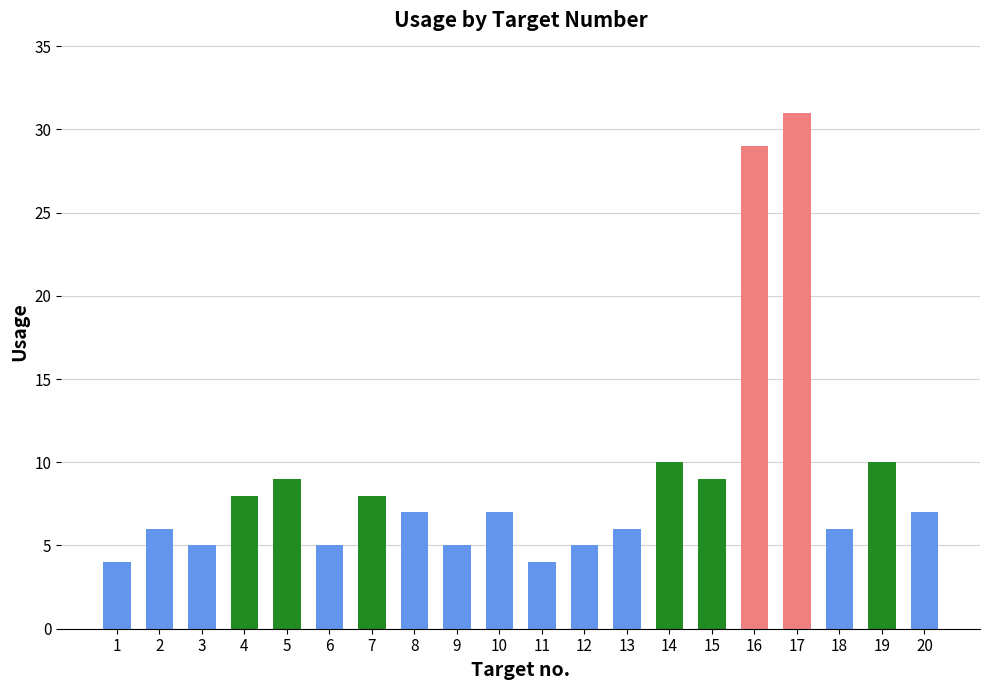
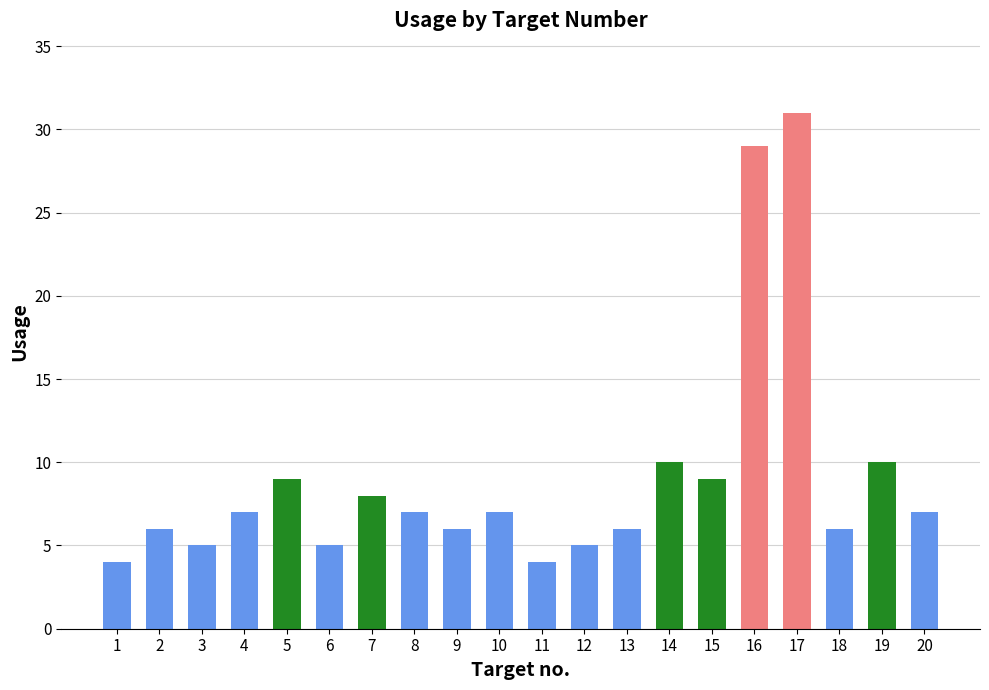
4: 8 -> 7
9: 5 -> 6
